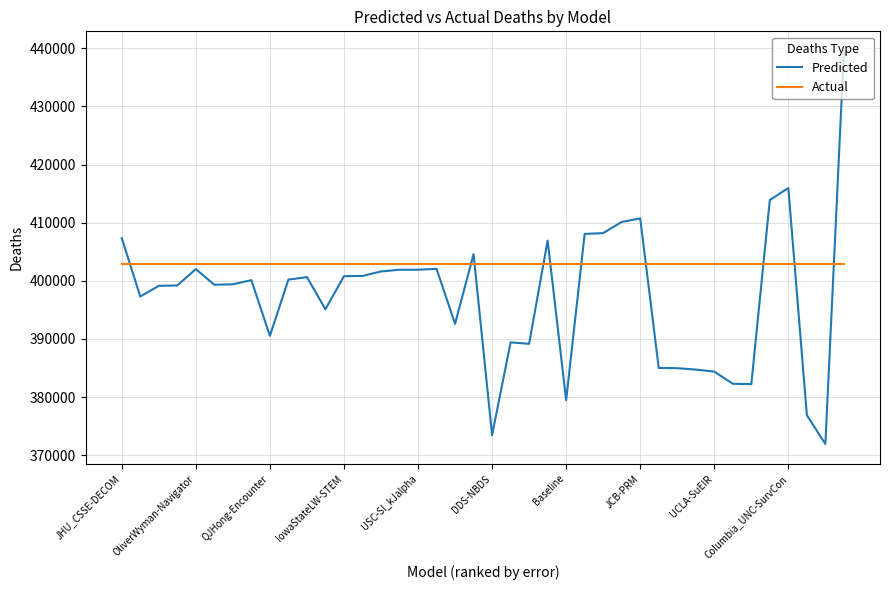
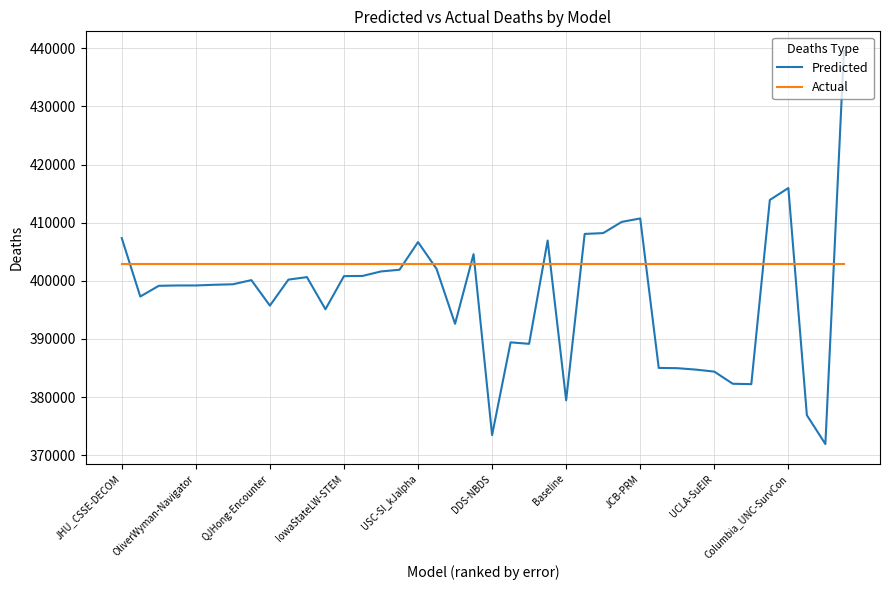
Predicted, OliverWyman-Navigator: 402000 -> 399000
Predicted, QJHong-Encounter: 391000 -> 396000
Predicted, USC-SI_kJalpha: 402000 -> 407000
